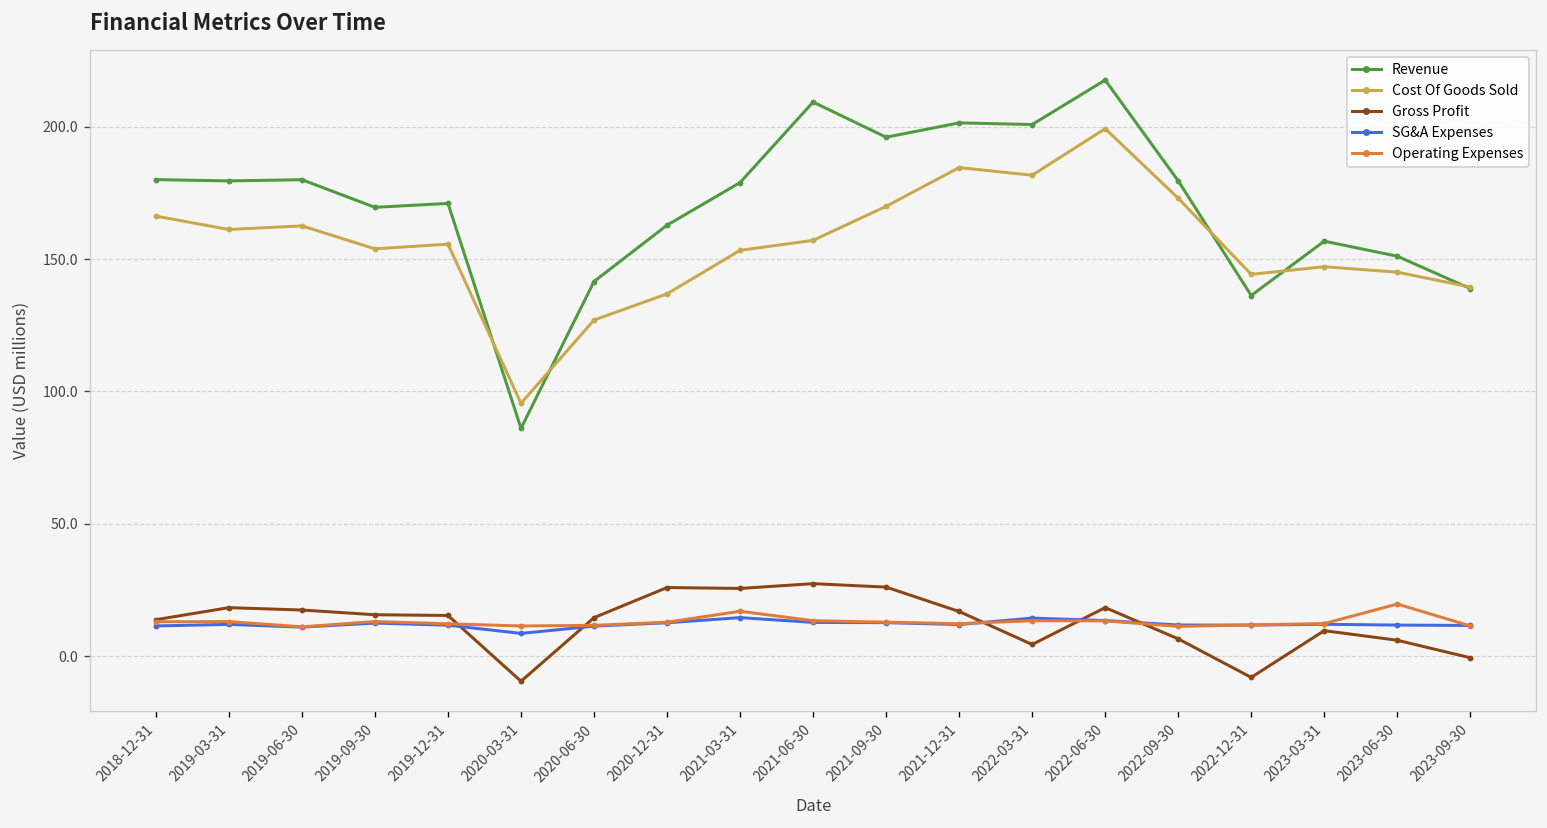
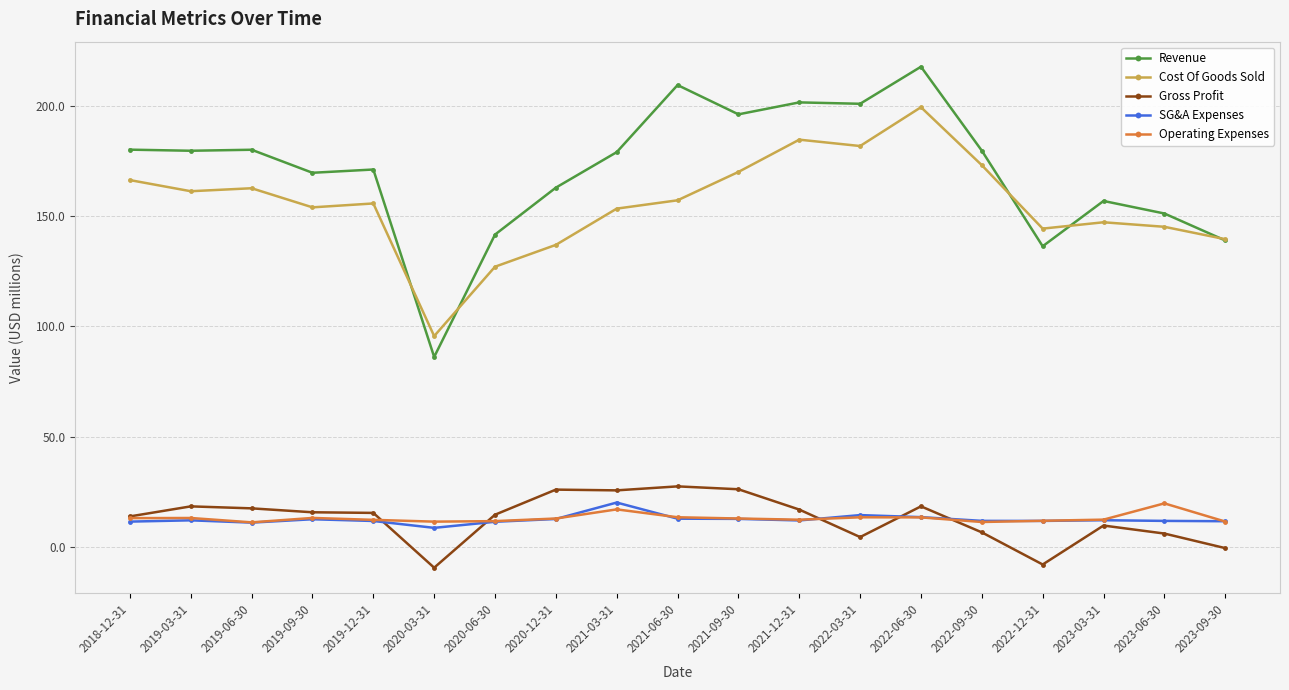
SG&A Expenses, 2021-03-31: 15 -> 20
